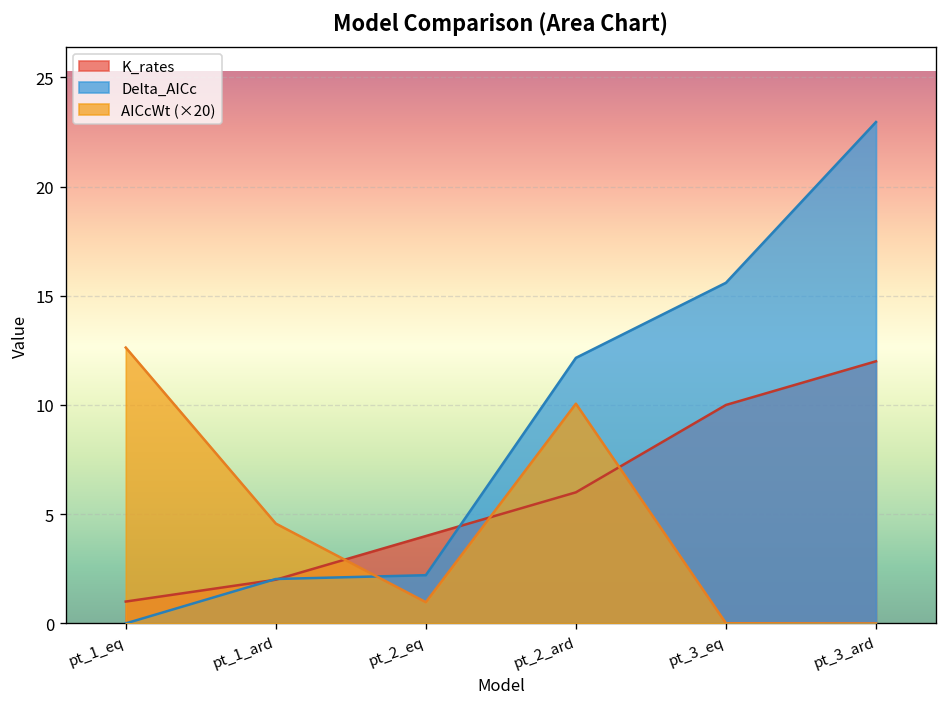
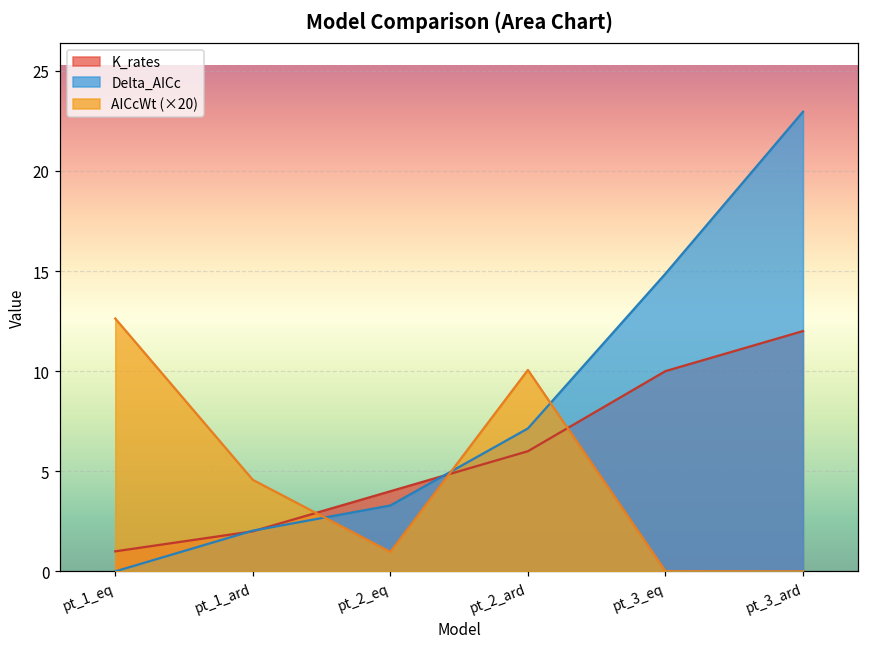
Delta_AICc, pt_2_eq: 2.2 -> 3.3
Delta_AICc, pt_2_ard: 12.2 -> 7.1
Delta_AICc, pt_3_eq: 15.6 -> 14.9
